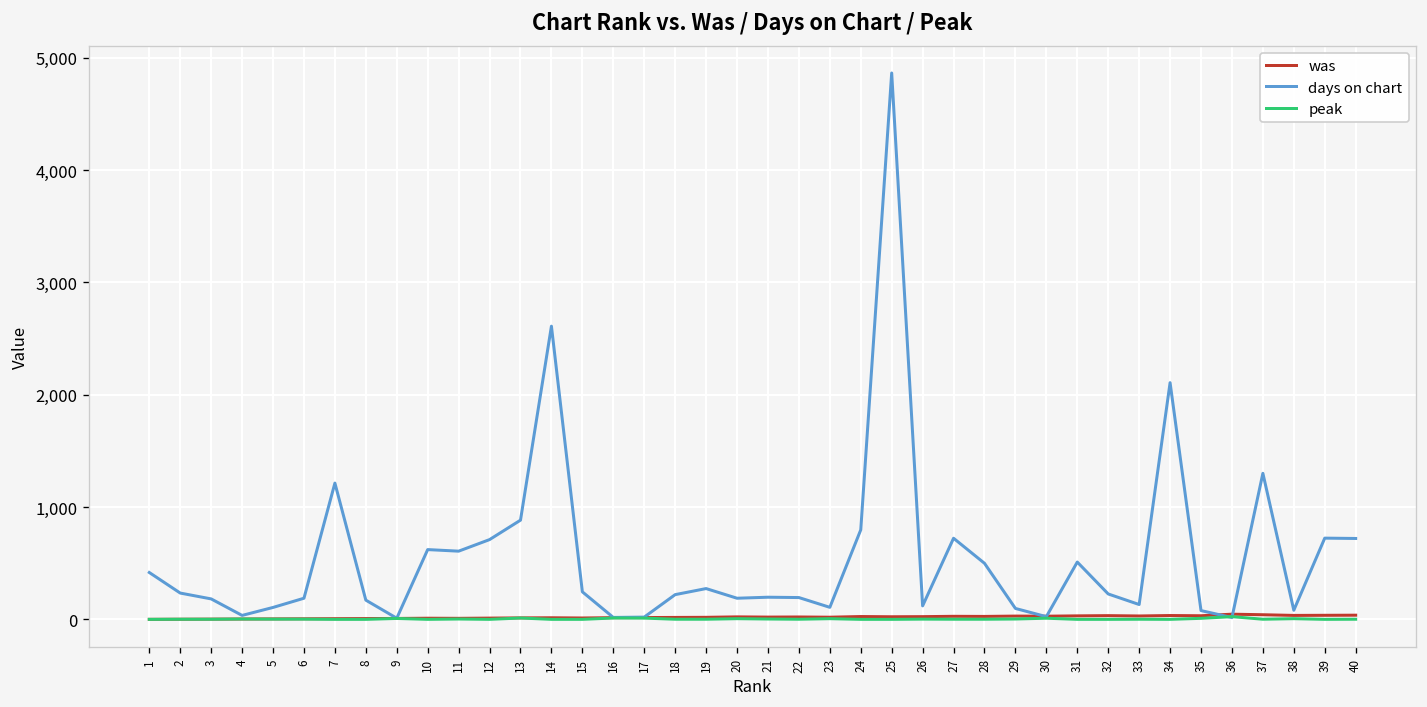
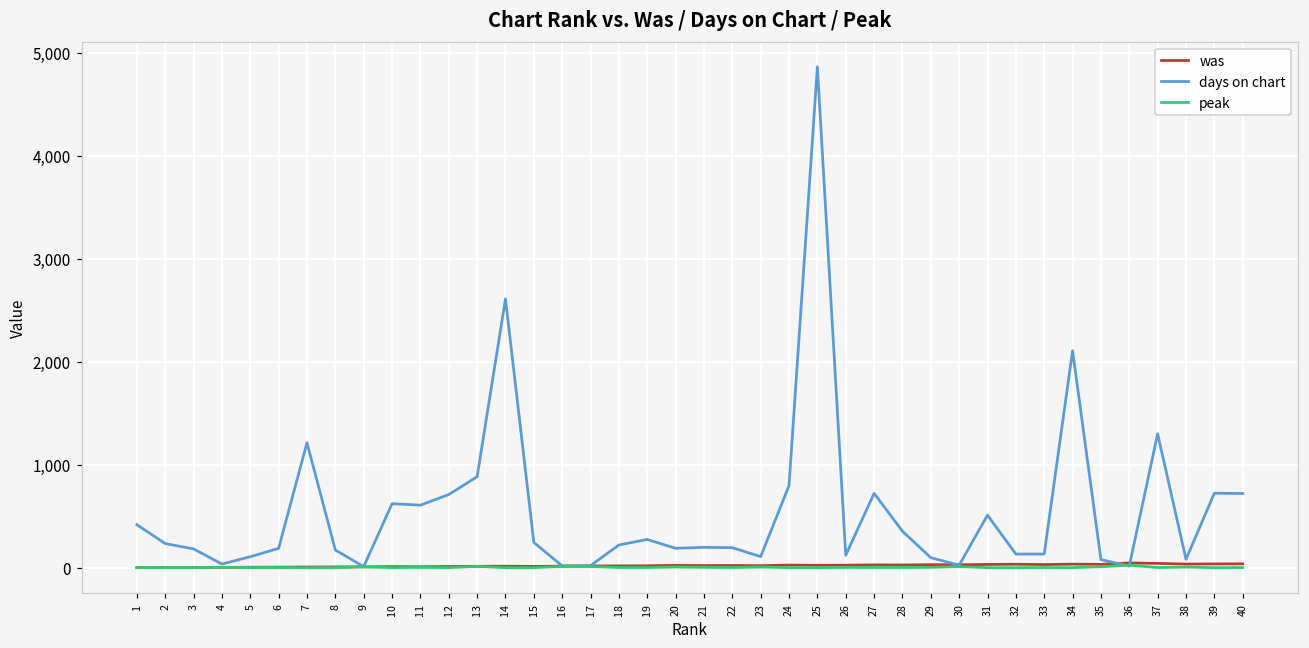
days on chart, 28: 500 -> 400
days on chart, 32: 200 -> 100
